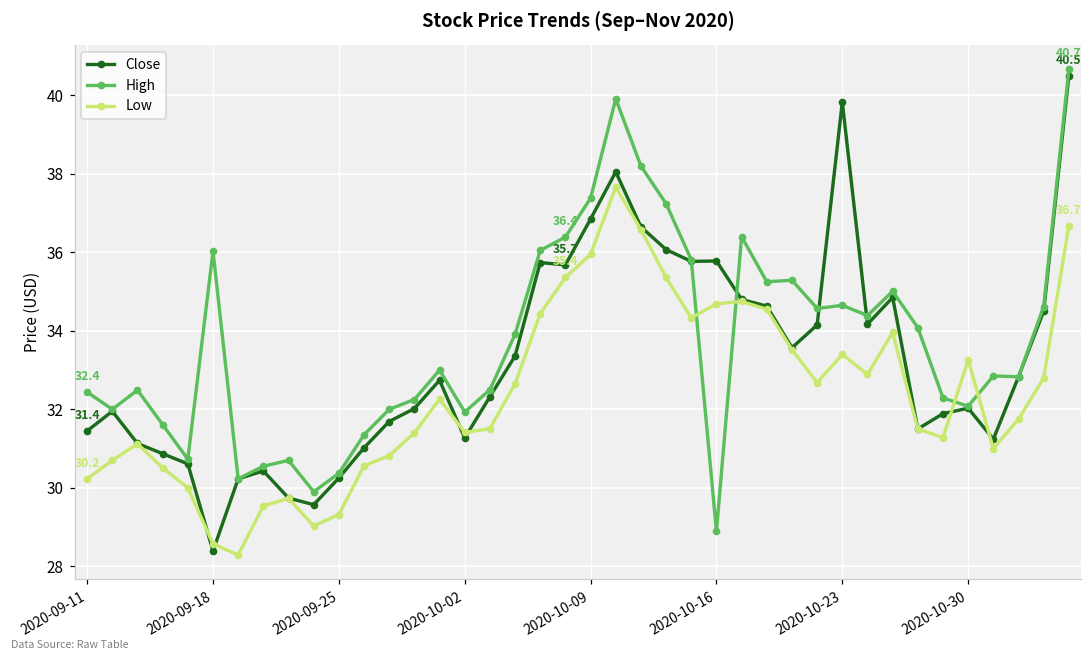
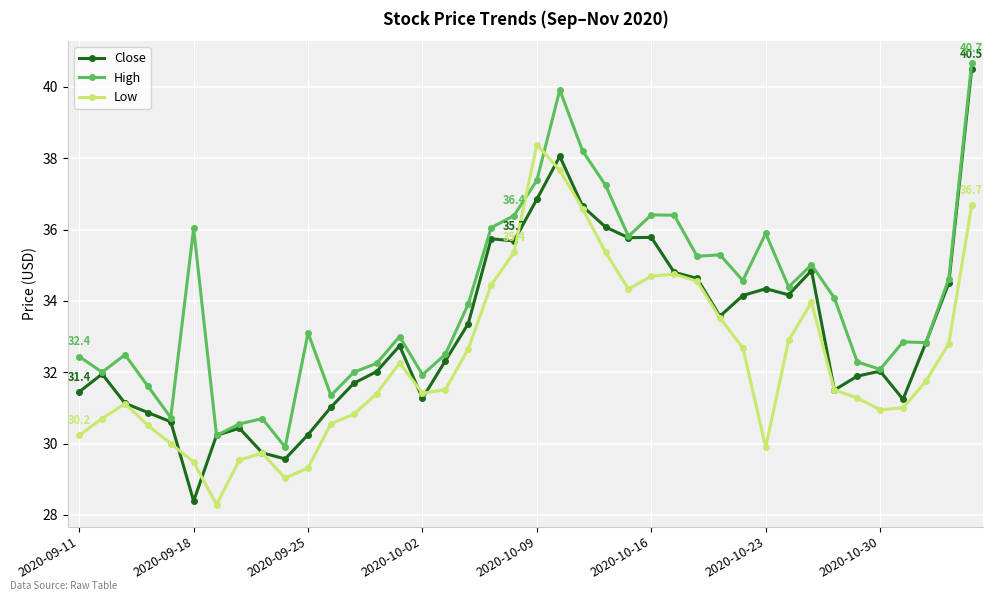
Low, 2020-09-18: 28.6 -> 29.5
High, 2020-09-25: 30.4 -> 33.1
Low, 2020-10-09: 36.0 -> 38.4
High, 2020-10-16: 28.9 -> 36.4
Close, 2020-10-23: 39.8 -> 34.3
High, 2020-10-23: 34.7 -> 35.9
Low, 2020-10-23: 33.4 -> 29.9
Low, 2020-10-30: 33.3 -> 31.0
